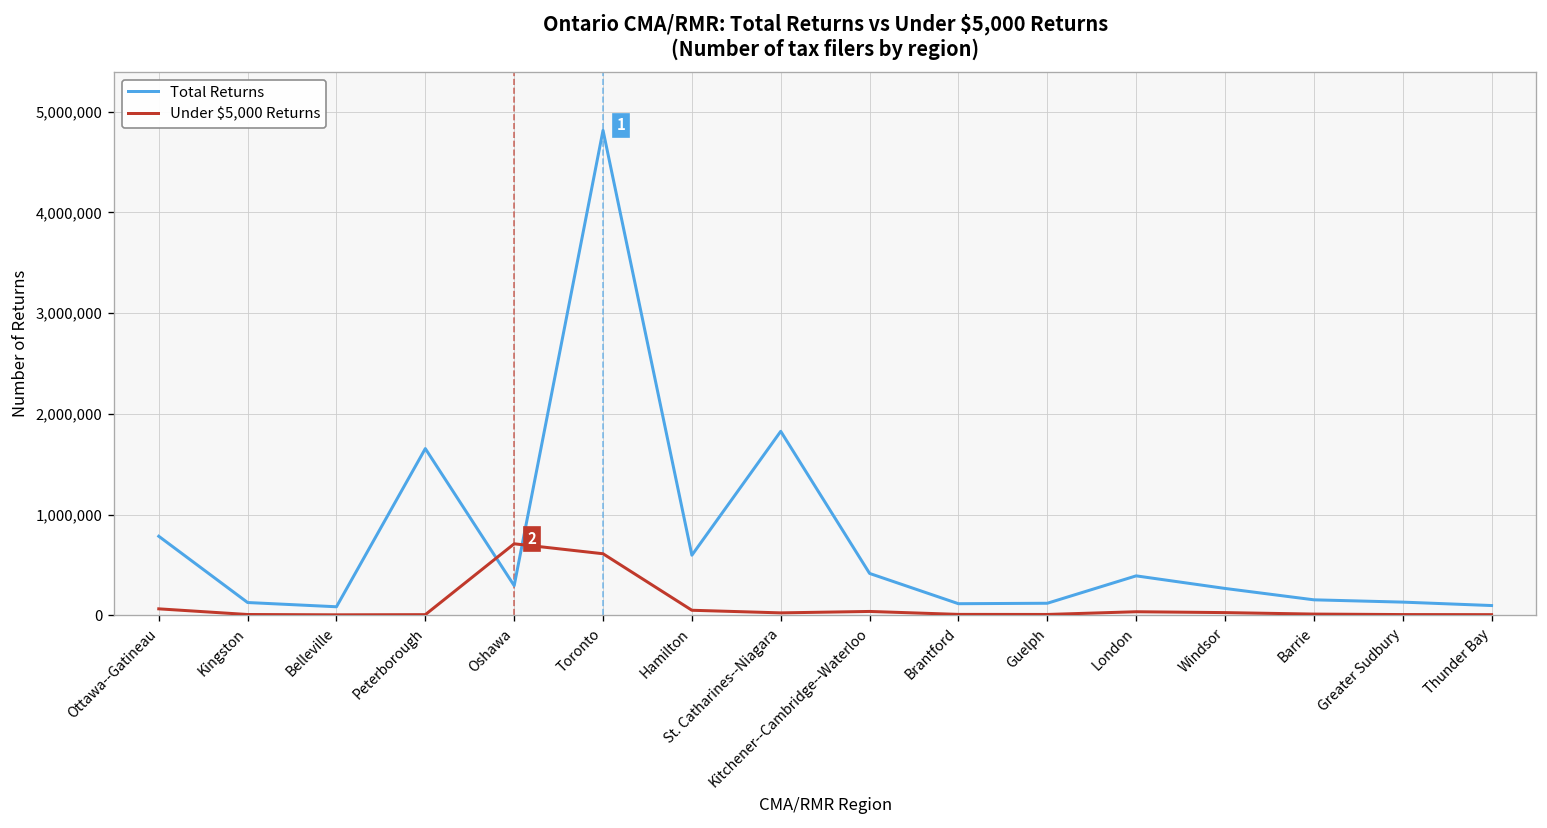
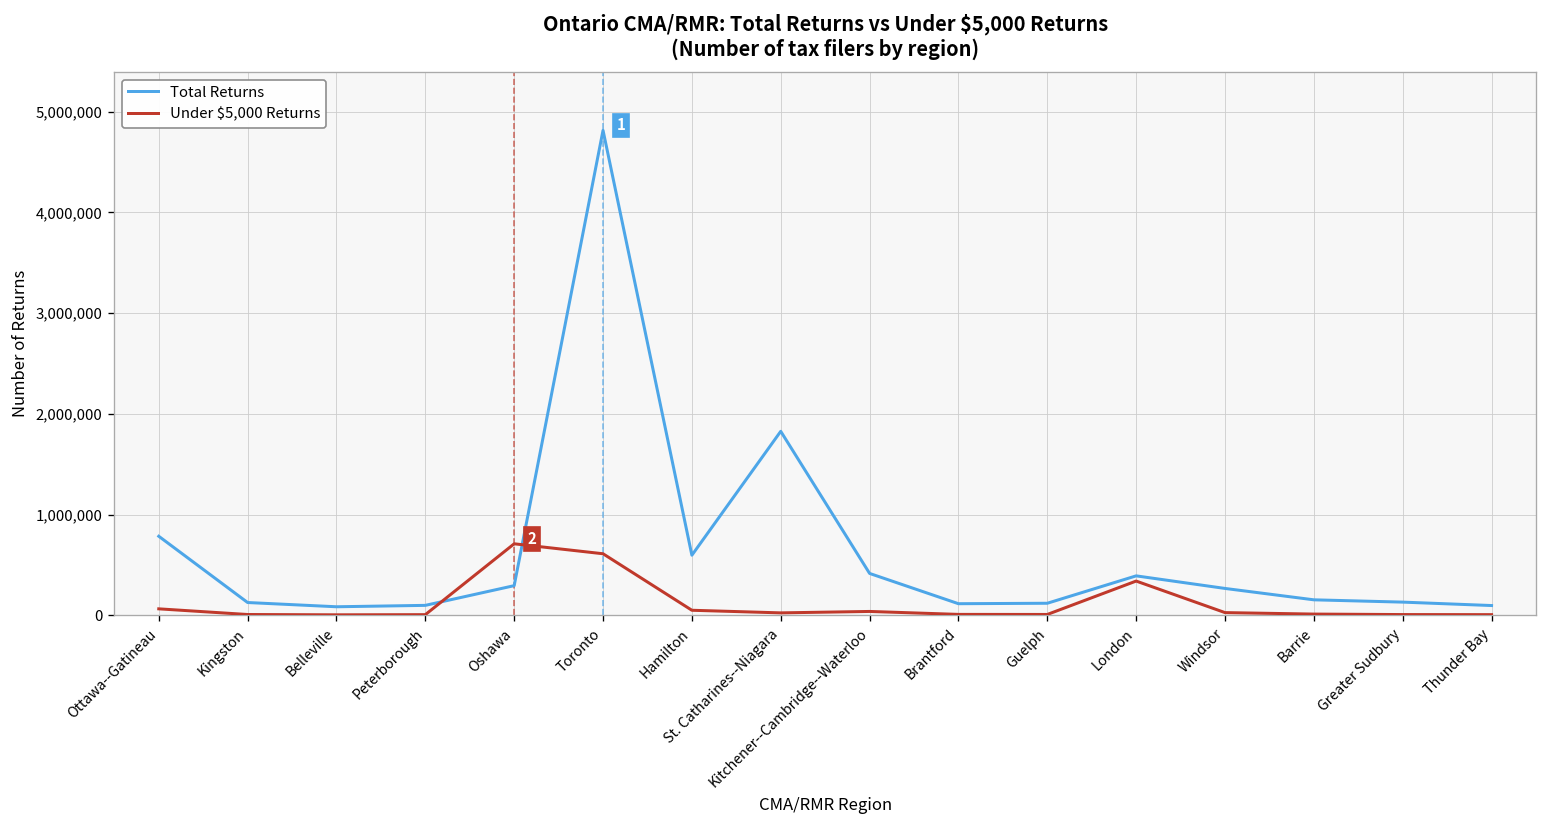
Total Returns, Peterborough: 1,700,000 -> 100,000
Under $5,000 Returns, London: 0 -> 300,000
